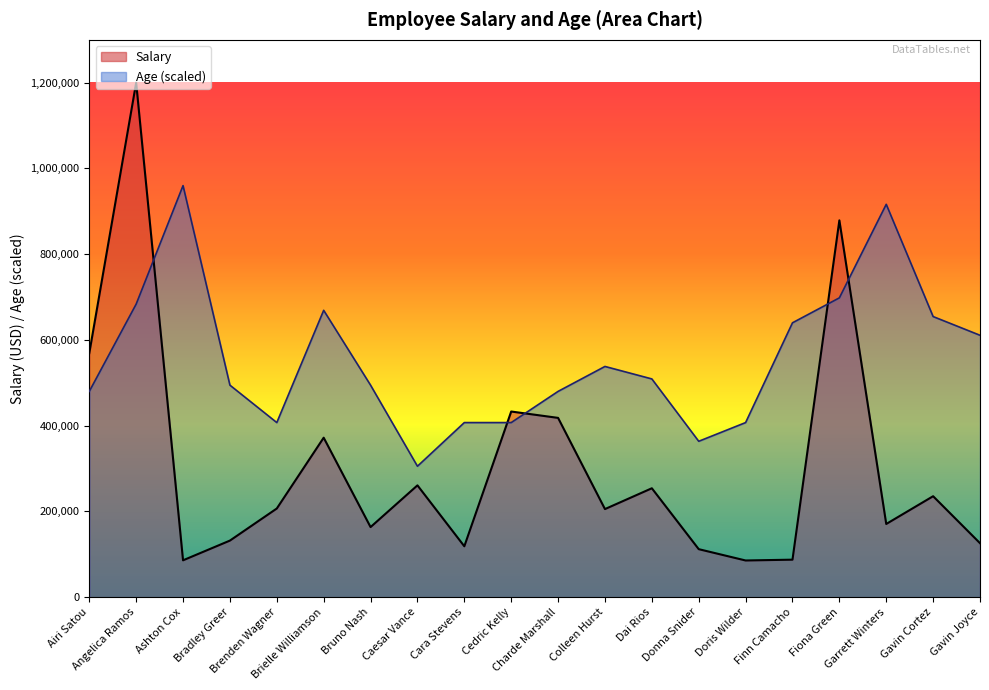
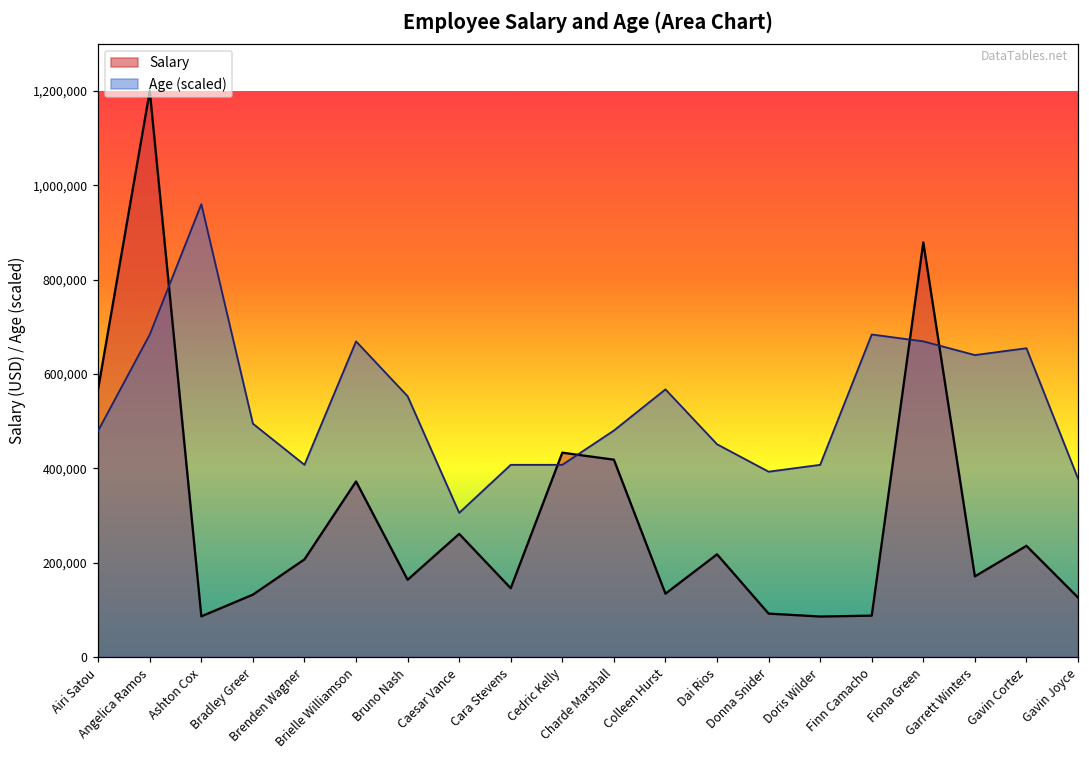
Age (scaled), Bruno Nash: 490,000 -> 550,000
Salary, Cara Stevens: 120,000 -> 150,000
Salary, Colleen Hurst: 210,000 -> 130,000
Age (scaled), Colleen Hurst: 540,000 -> 570,000
Salary, Dai Rios: 250,000 -> 220,000
Age (scaled), Dai Rios: 510,000 -> 450,000
Salary, Donna Snider: 110,000 -> 90,000
Age (scaled), Donna Snider: 360,000 -> 390,000
Age (scaled), Finn Camacho: 640,000 -> 680,000
Age (scaled), Fiona Green: 700,000 -> 670,000
Age (scaled), Garrett Winters: 920,000 -> 640,000
Age (scaled), Gavin Joyce: 610,000 -> 380,000
